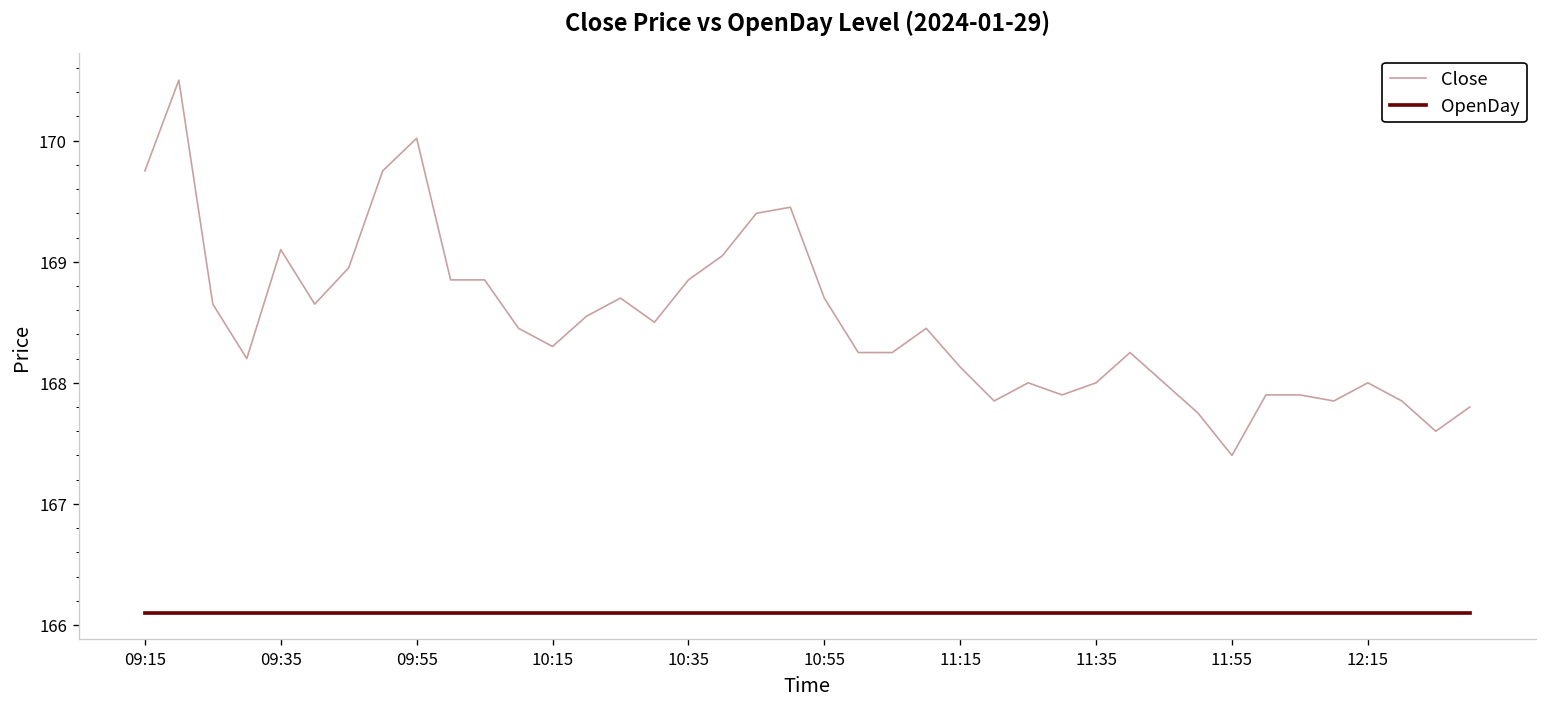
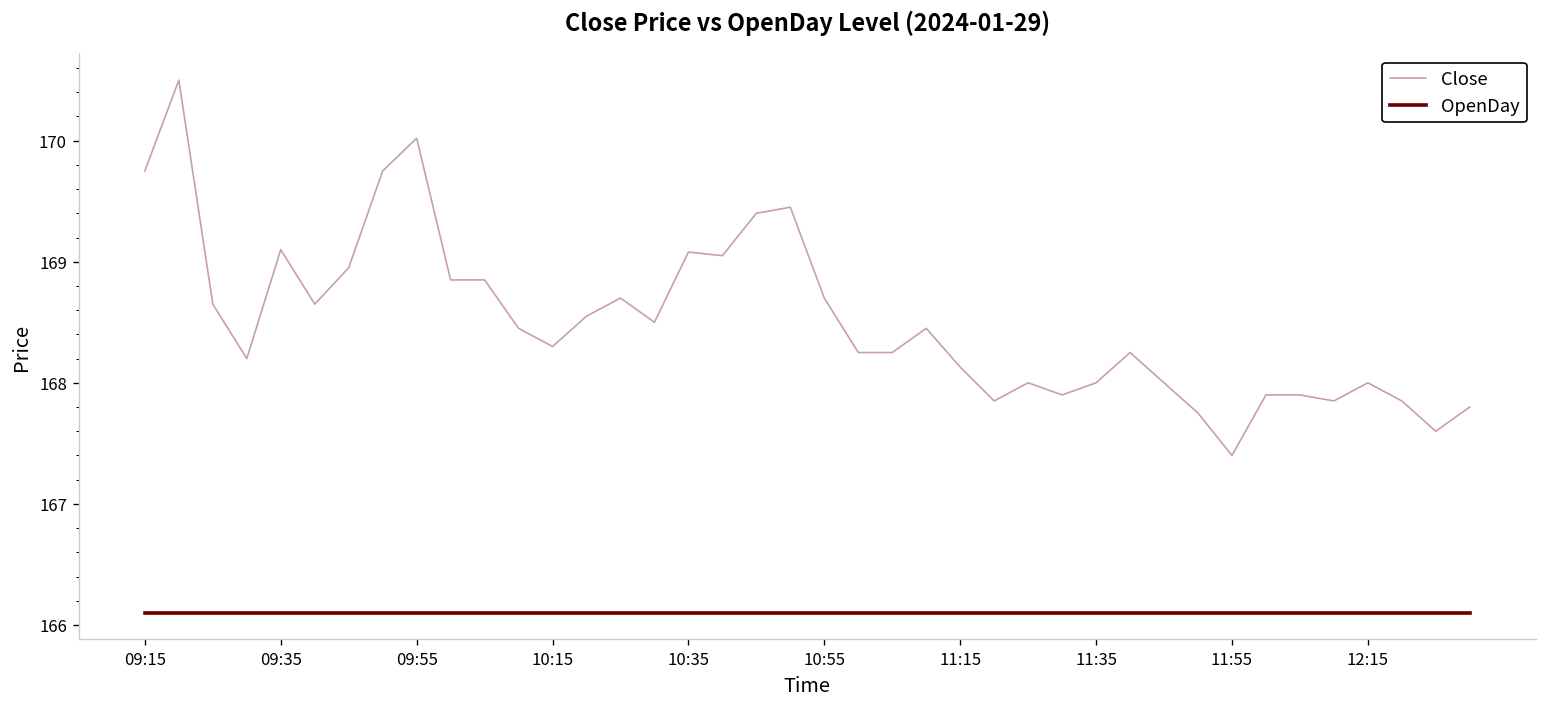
Close, 10:35: 168.85 -> 169.08
